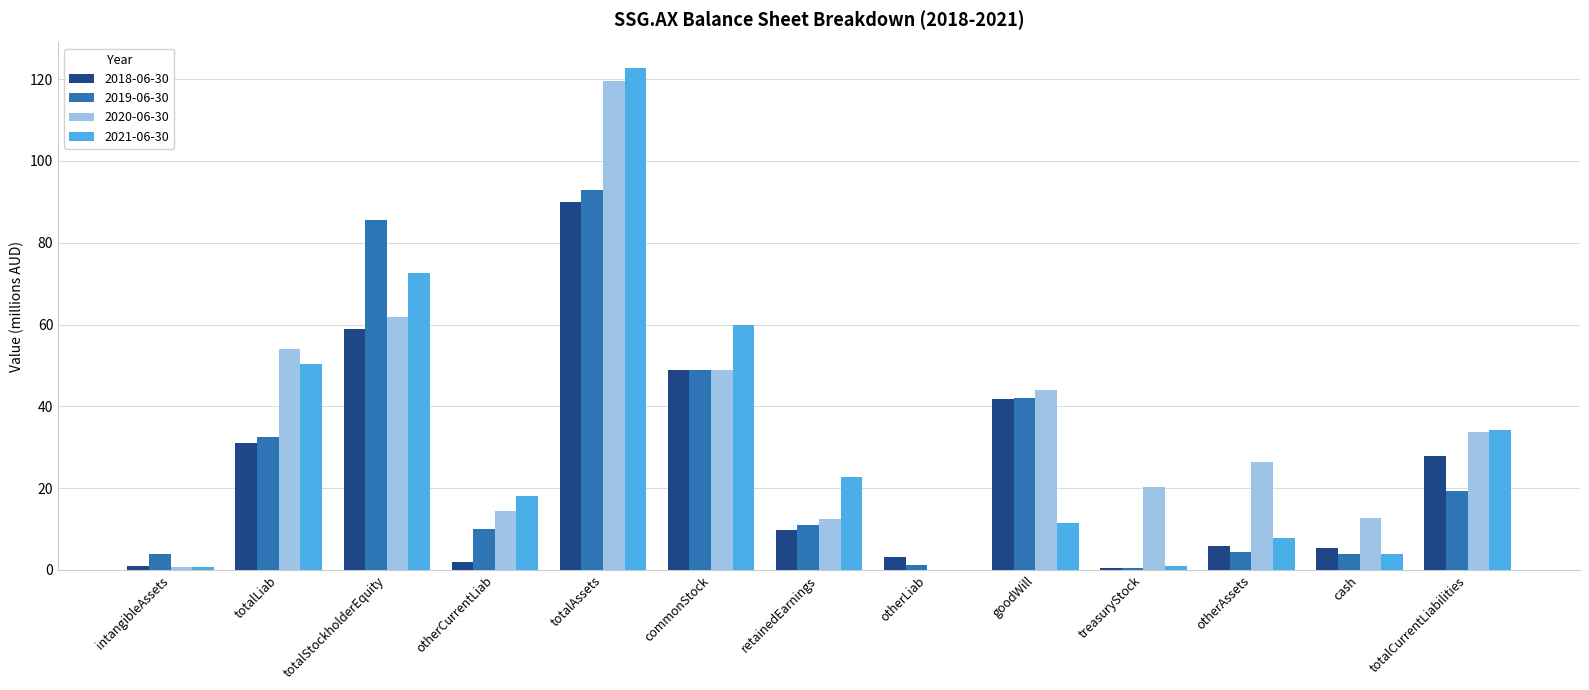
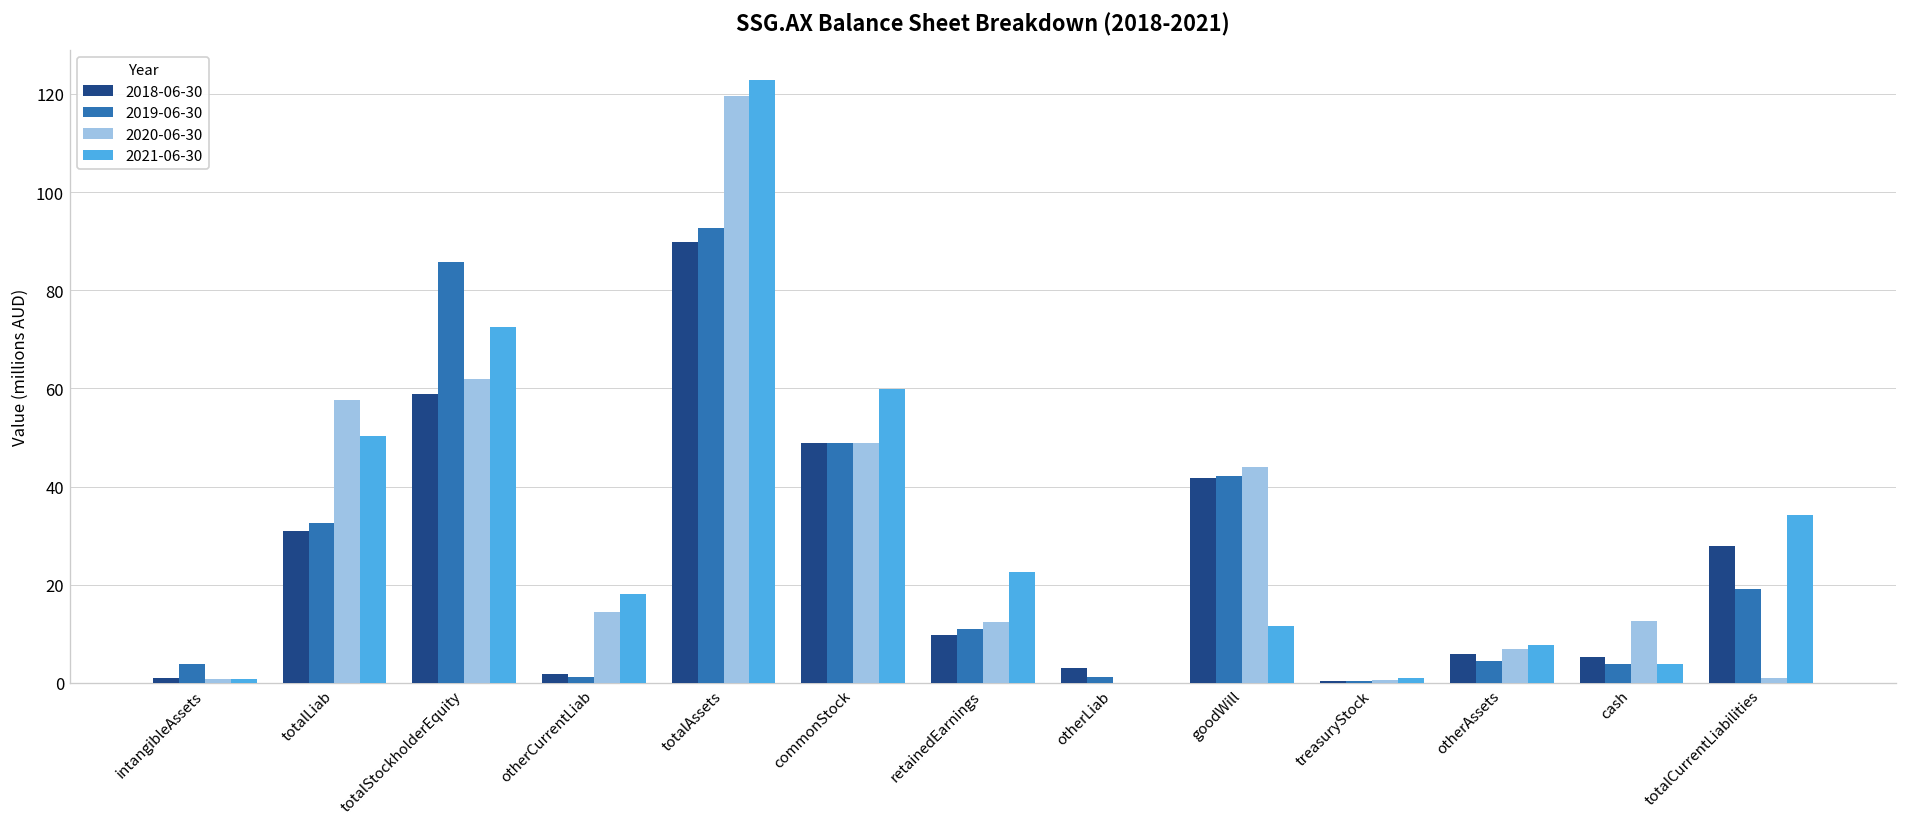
2020-06-30, totalLiab: 54 -> 58
2019-06-30, otherCurrentLiab: 10 -> 1
2020-06-30, treasuryStock: 20 -> 1
2020-06-30, otherAssets: 26 -> 7
2020-06-30, totalCurrentLiabilities: 34 -> 1
